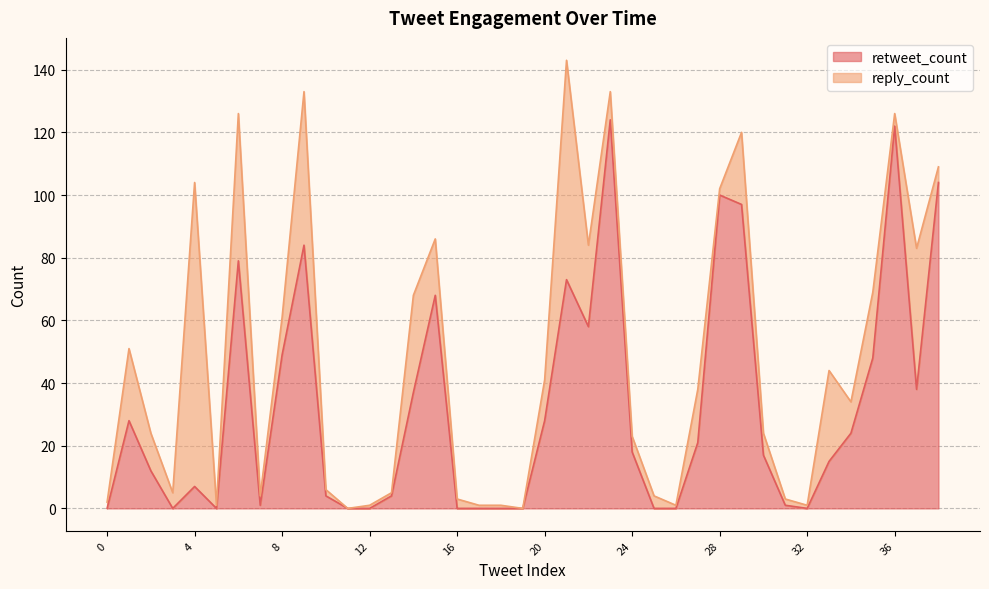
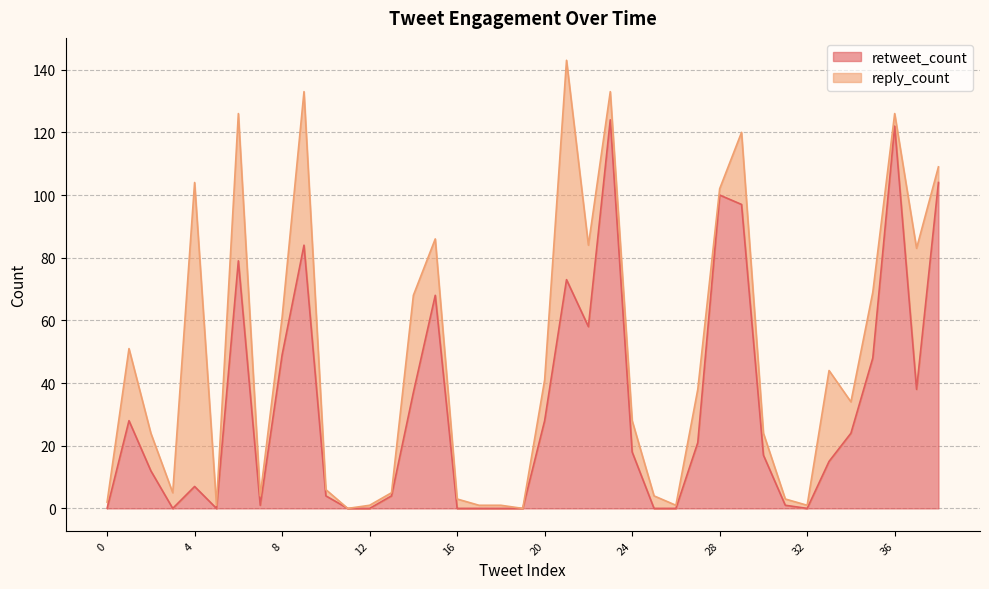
reply_count, 24: 5 -> 10
